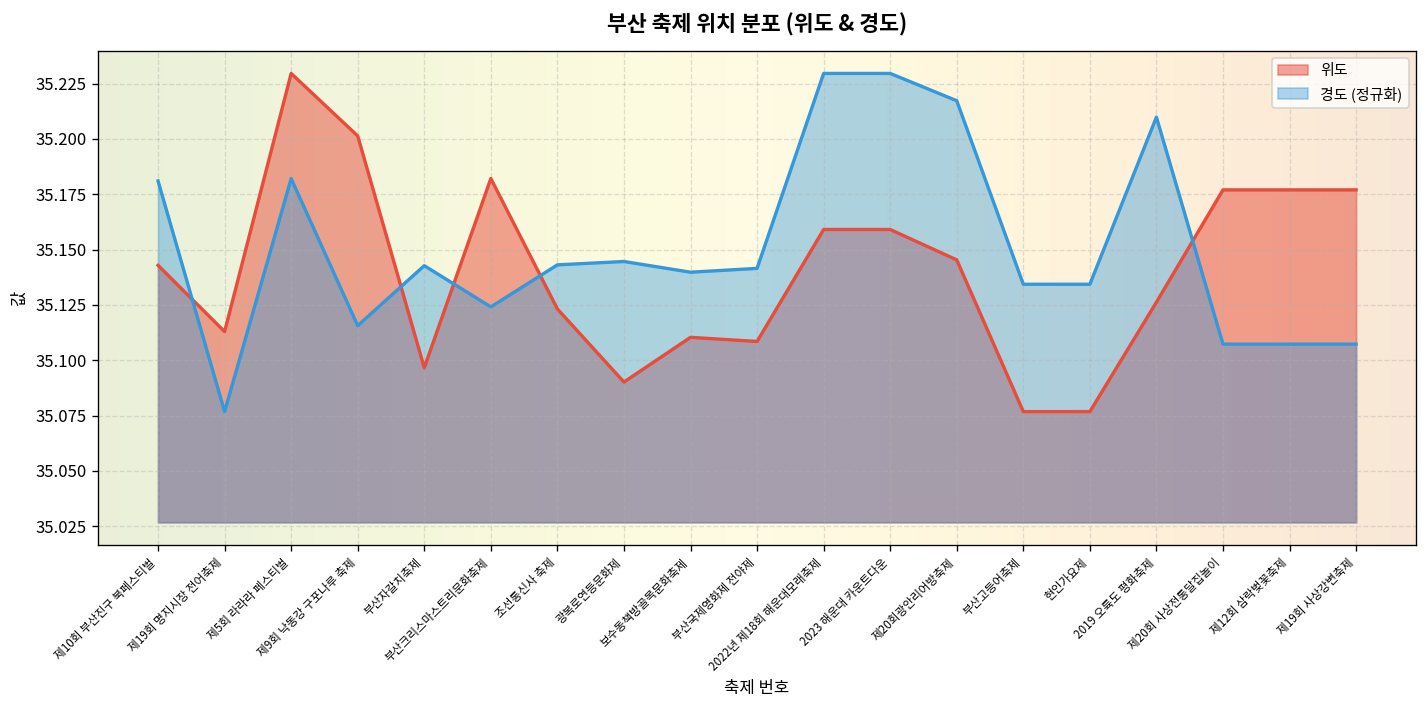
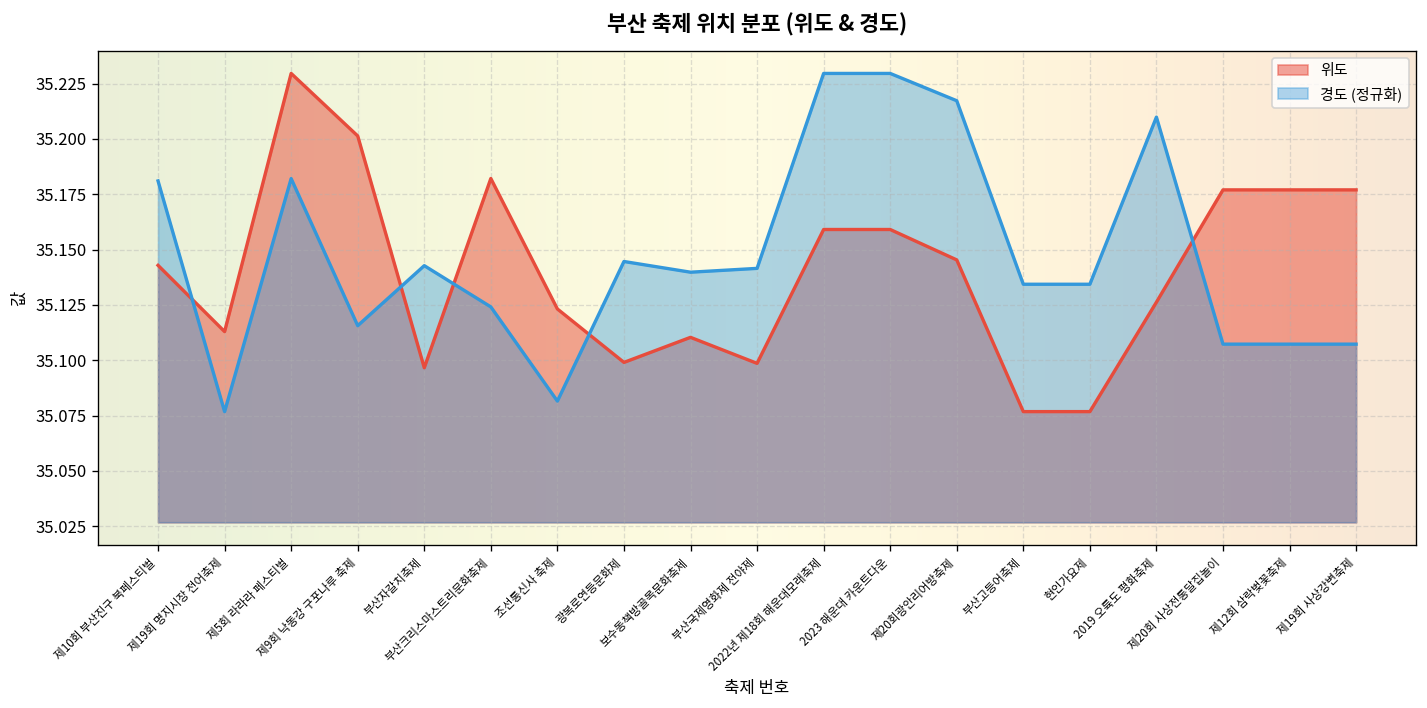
경도 (정규화), 조선통신사 축제: 35.143 -> 35.082
위도, 광복로연등문화제: 35.090 -> 35.099
위도, 부산국제영화제 전야제: 35.109 -> 35.099
